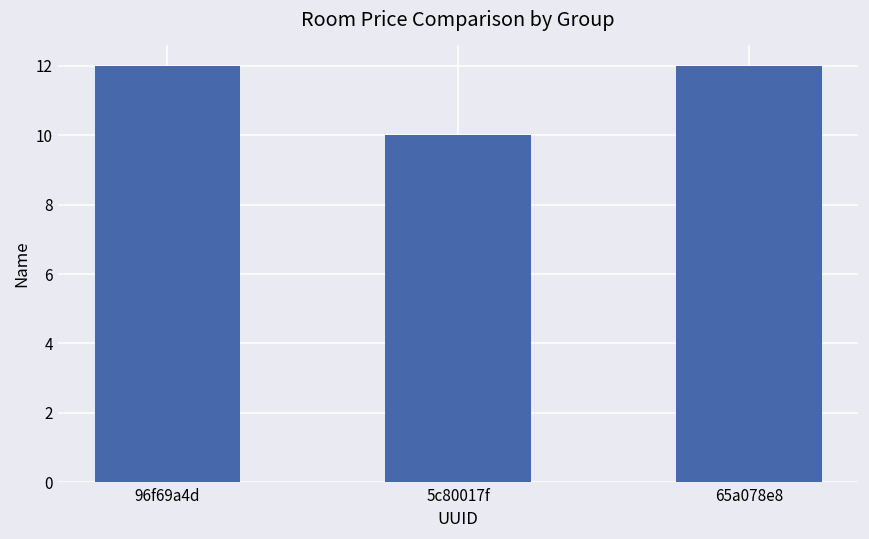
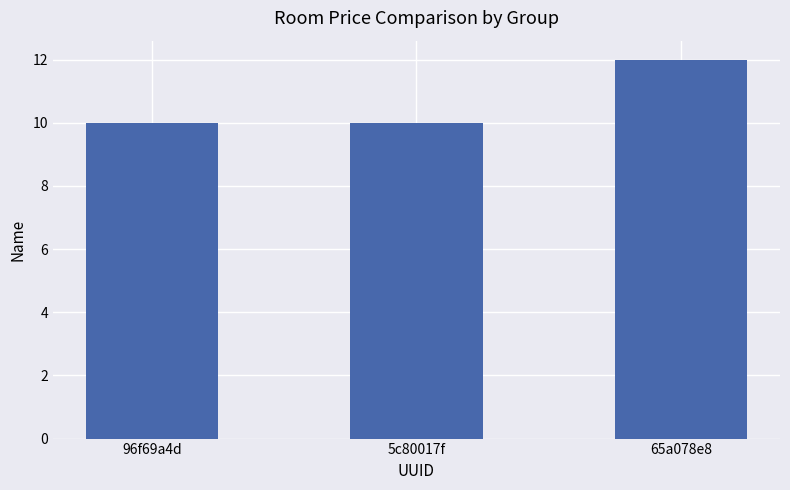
96f69a4d: 12 -> 10
